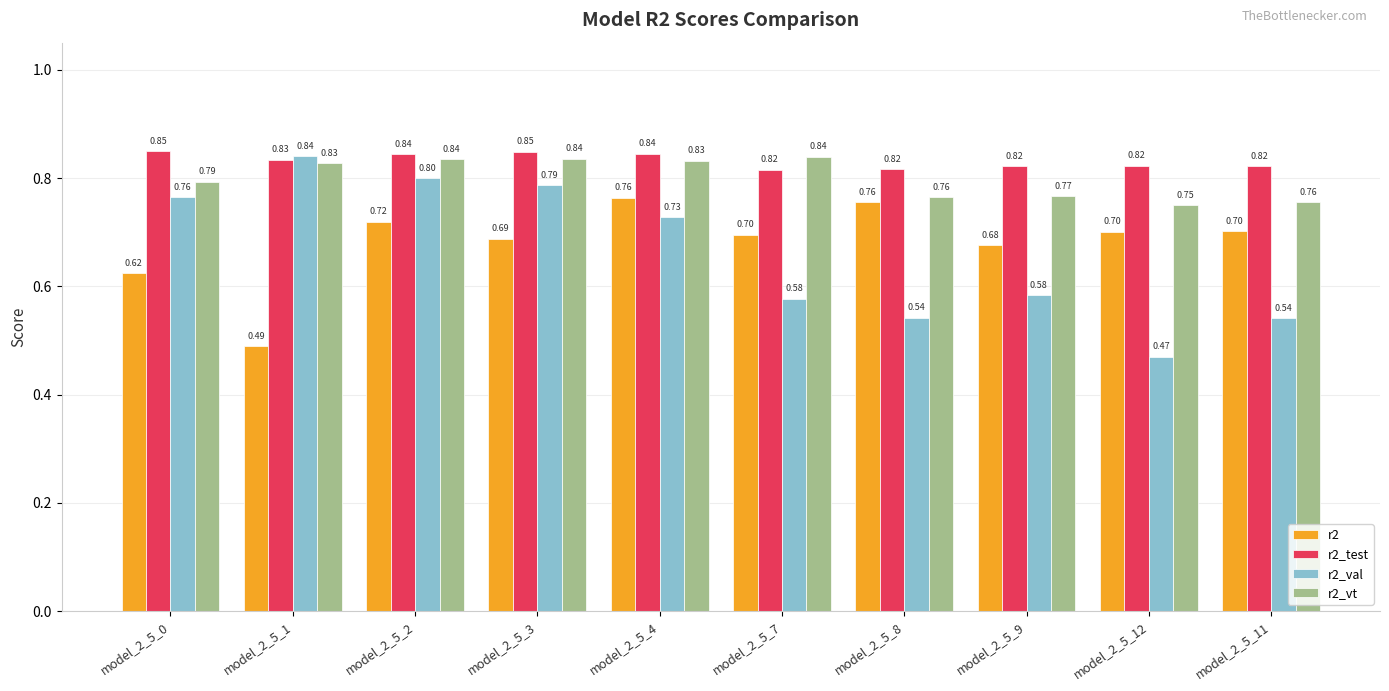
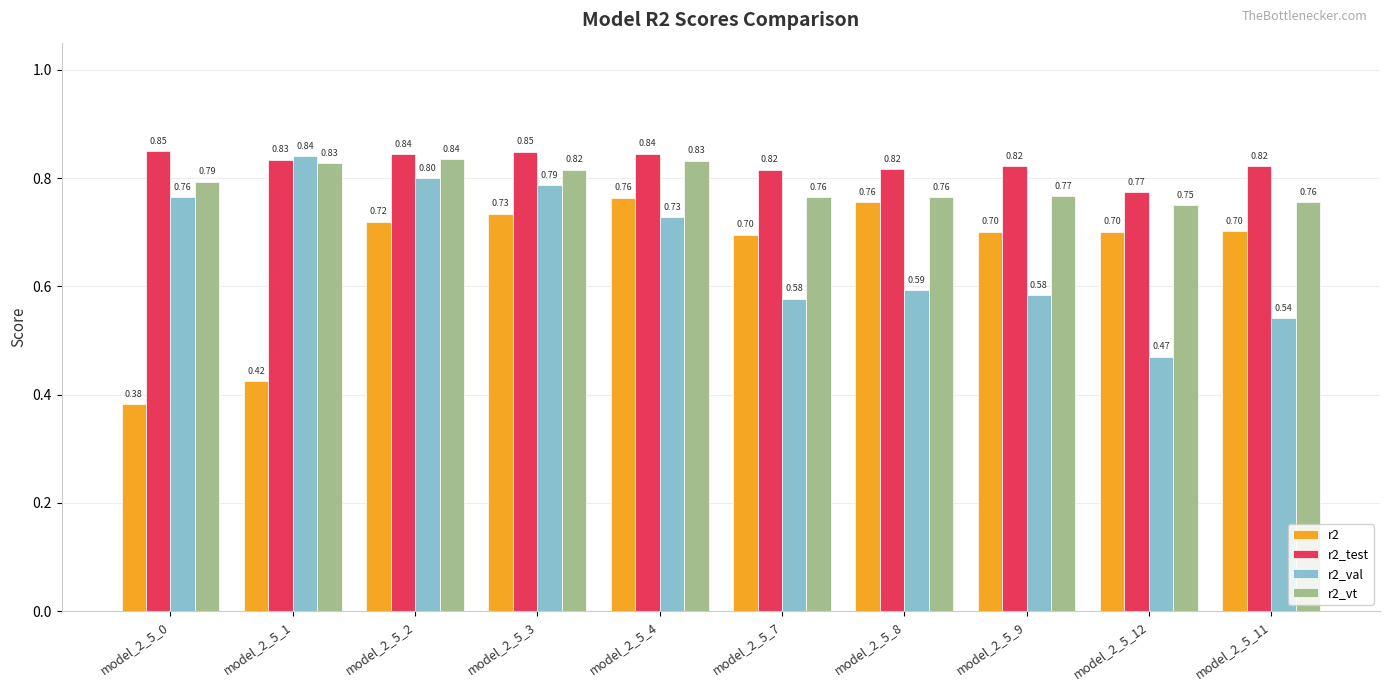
r2, model_2_5_0: 0.62 -> 0.38
r2, model_2_5_1: 0.49 -> 0.42
r2, model_2_5_3: 0.69 -> 0.73
r2_vt, model_2_5_3: 0.84 -> 0.82
r2_vt, model_2_5_7: 0.84 -> 0.76
r2_val, model_2_5_8: 0.54 -> 0.59
r2, model_2_5_9: 0.68 -> 0.70
r2_test, model_2_5_12: 0.82 -> 0.77
